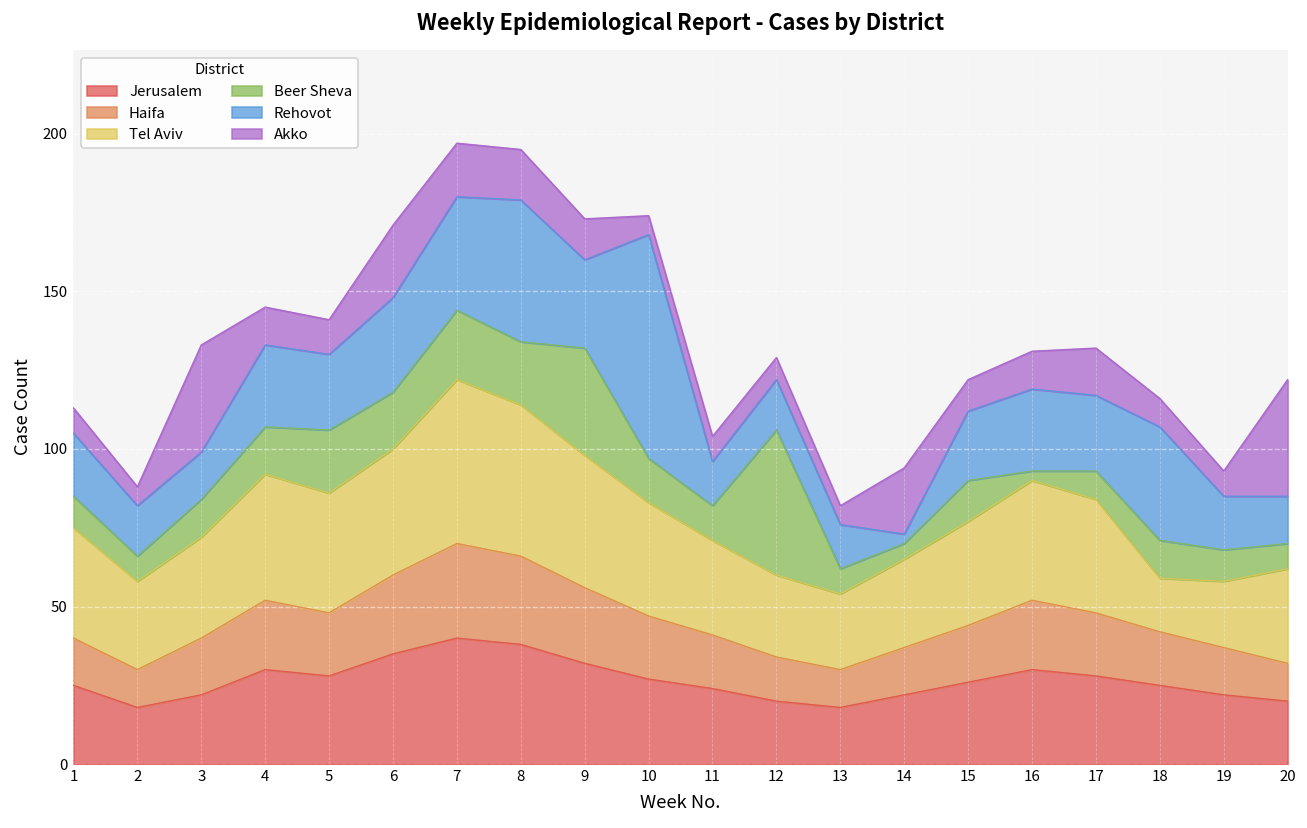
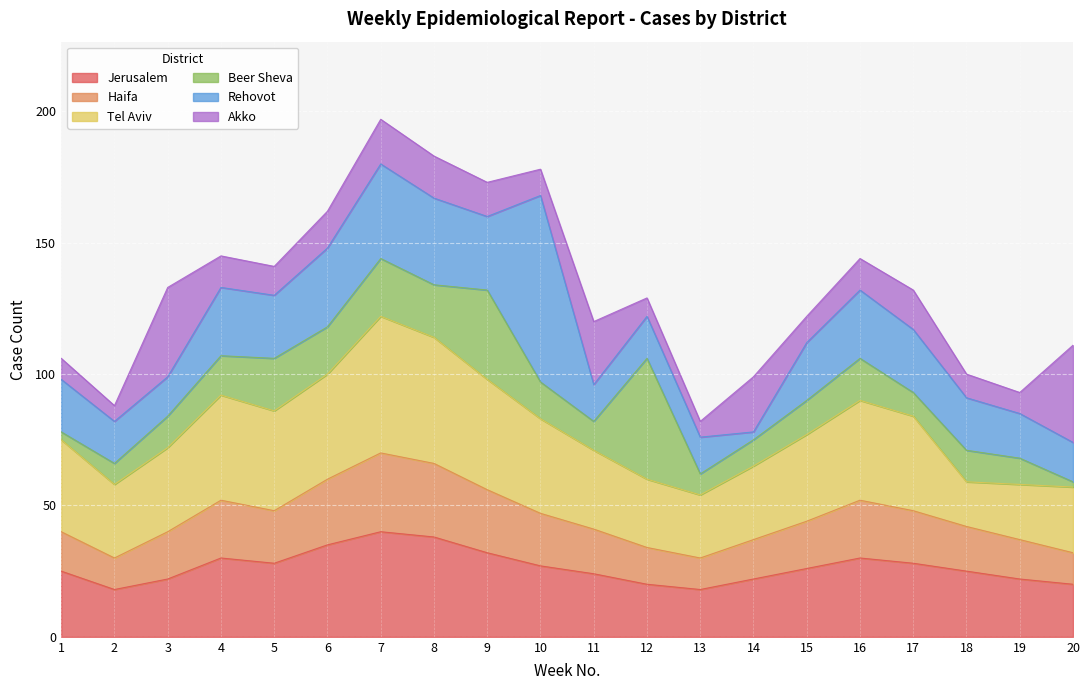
Beer Sheva, 1: 10 -> 3
Akko, 6: 23 -> 14
Rehovot, 8: 45 -> 33
Akko, 10: 6 -> 10
Akko, 11: 8 -> 24
Beer Sheva, 14: 5 -> 10
Beer Sheva, 16: 3 -> 16
Rehovot, 18: 36 -> 20
Tel Aviv, 20: 30 -> 25
Beer Sheva, 20: 8 -> 2
